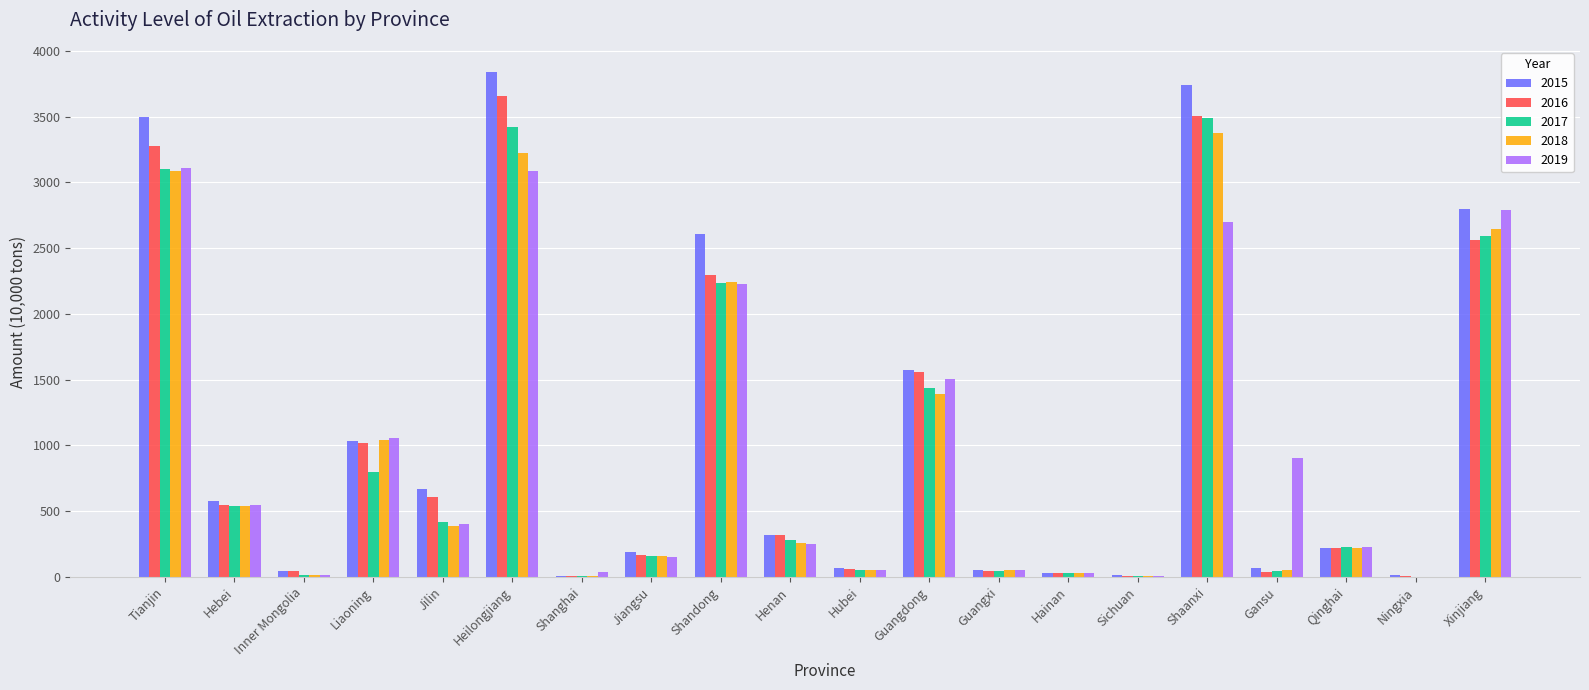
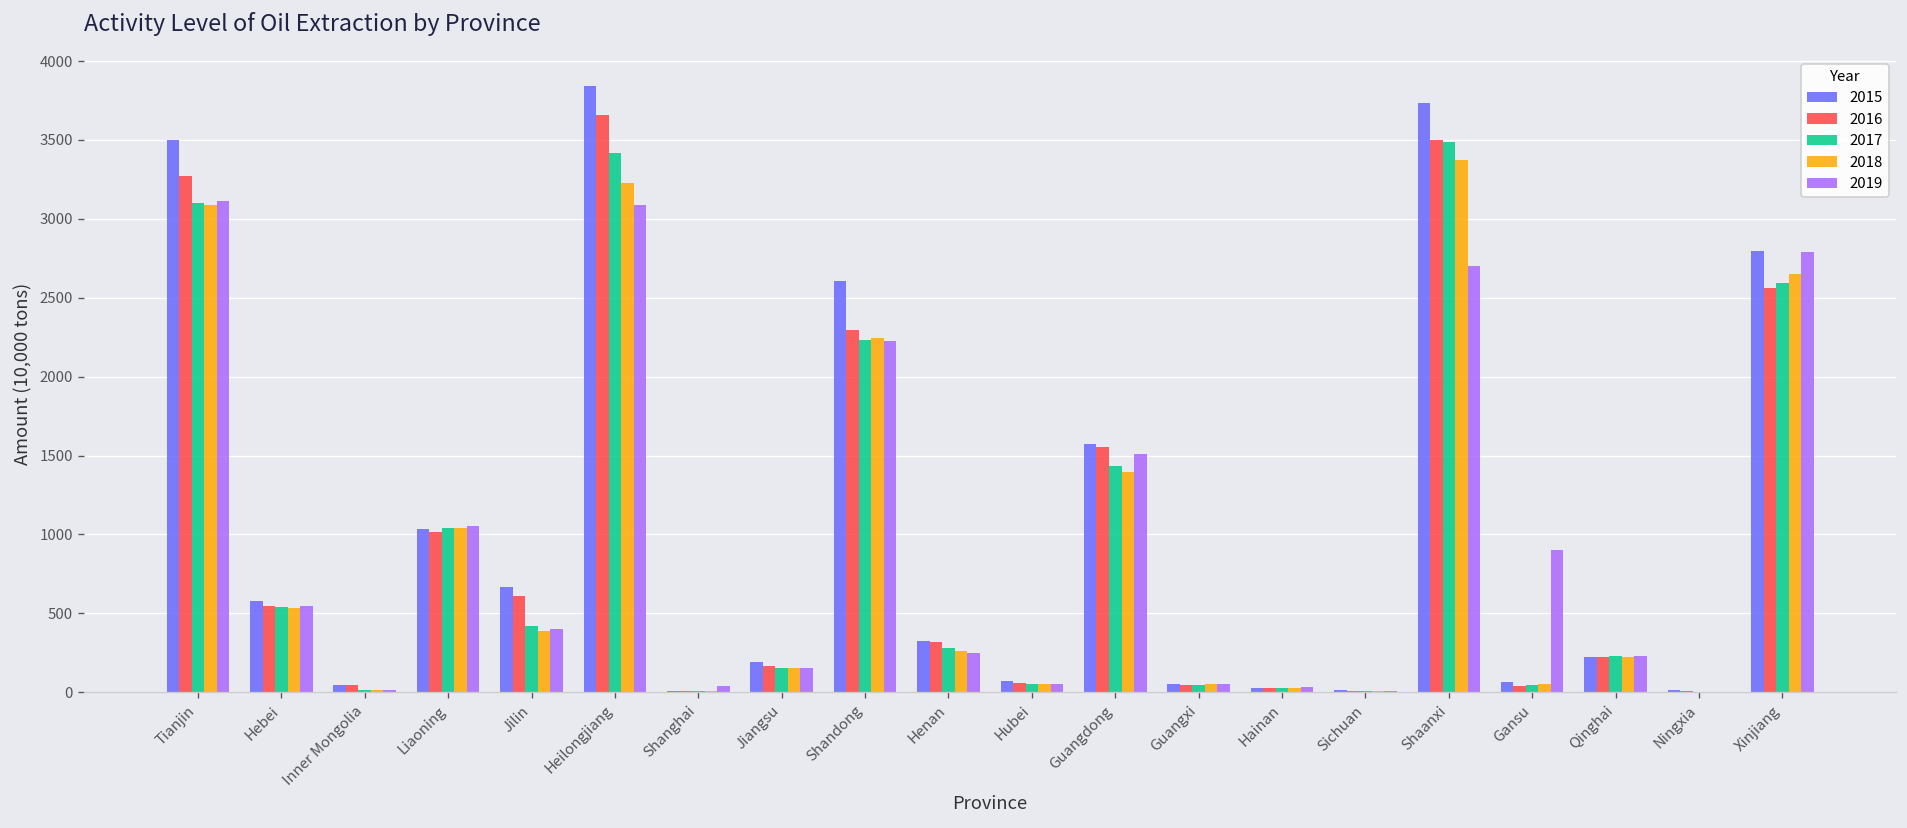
2017, Liaoning: 800 -> 1040
